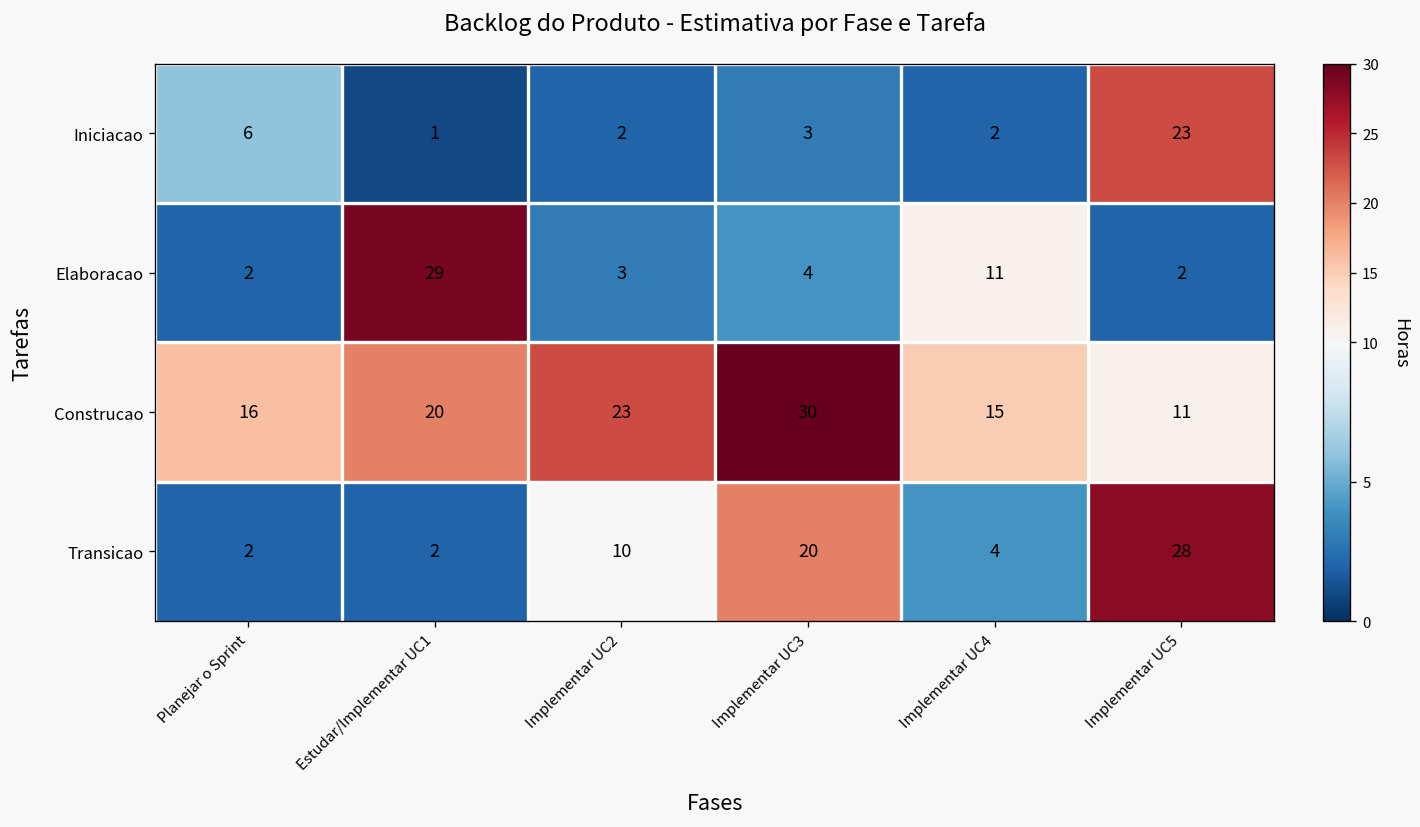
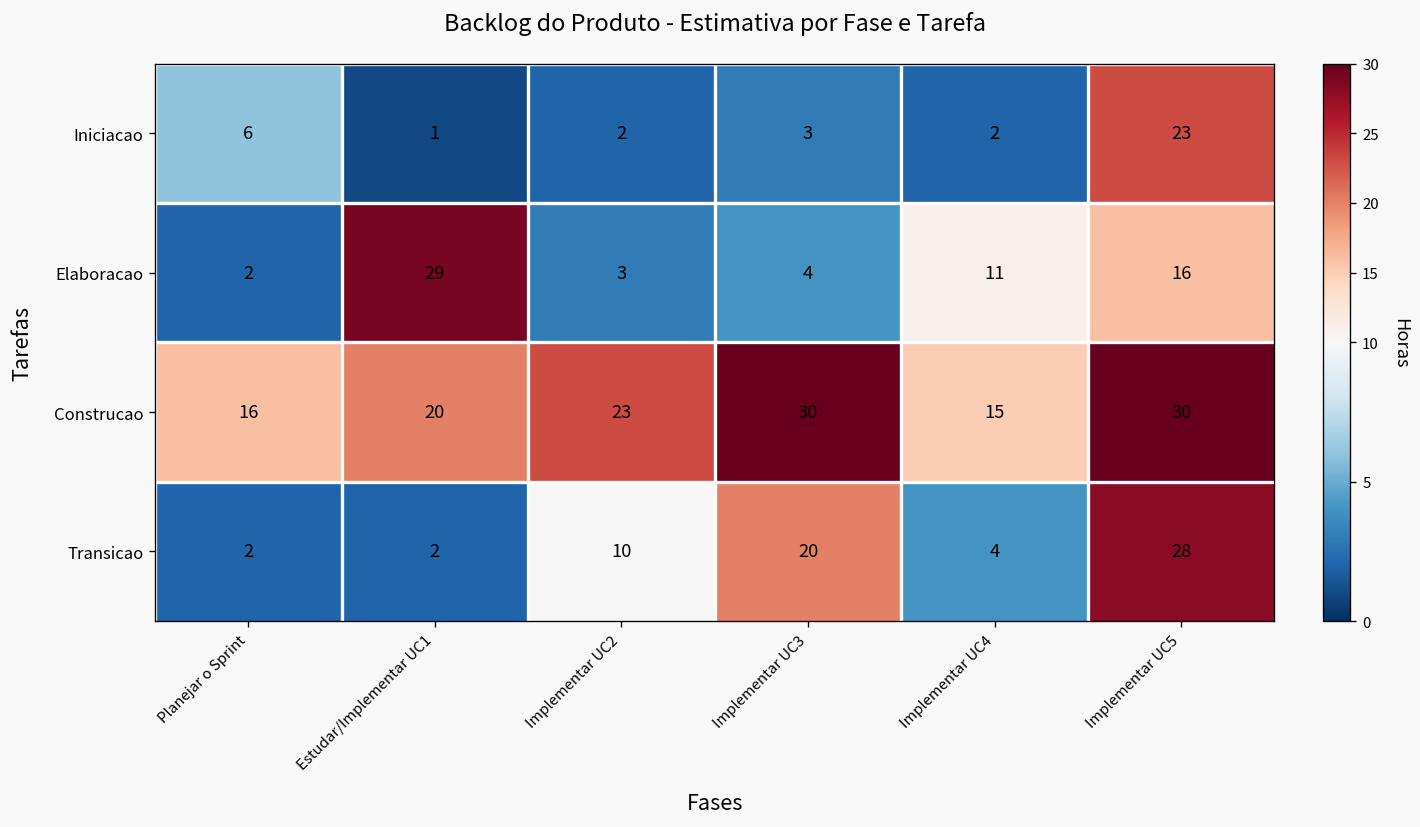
Elaboracao, Implementar UC5: 2 -> 16
Construcao, Implementar UC5: 11 -> 30
